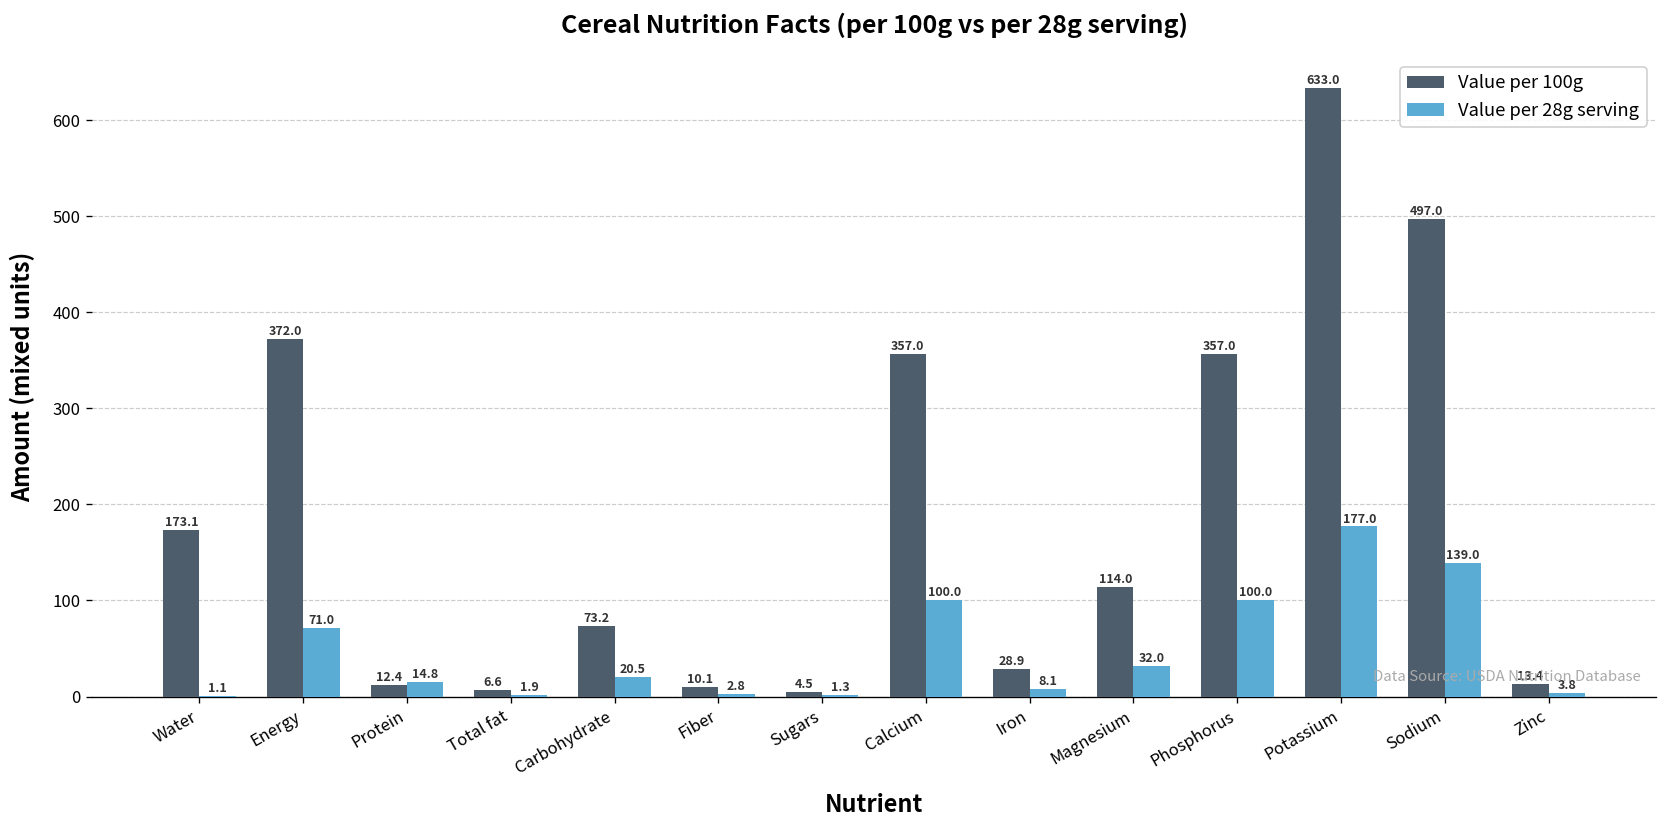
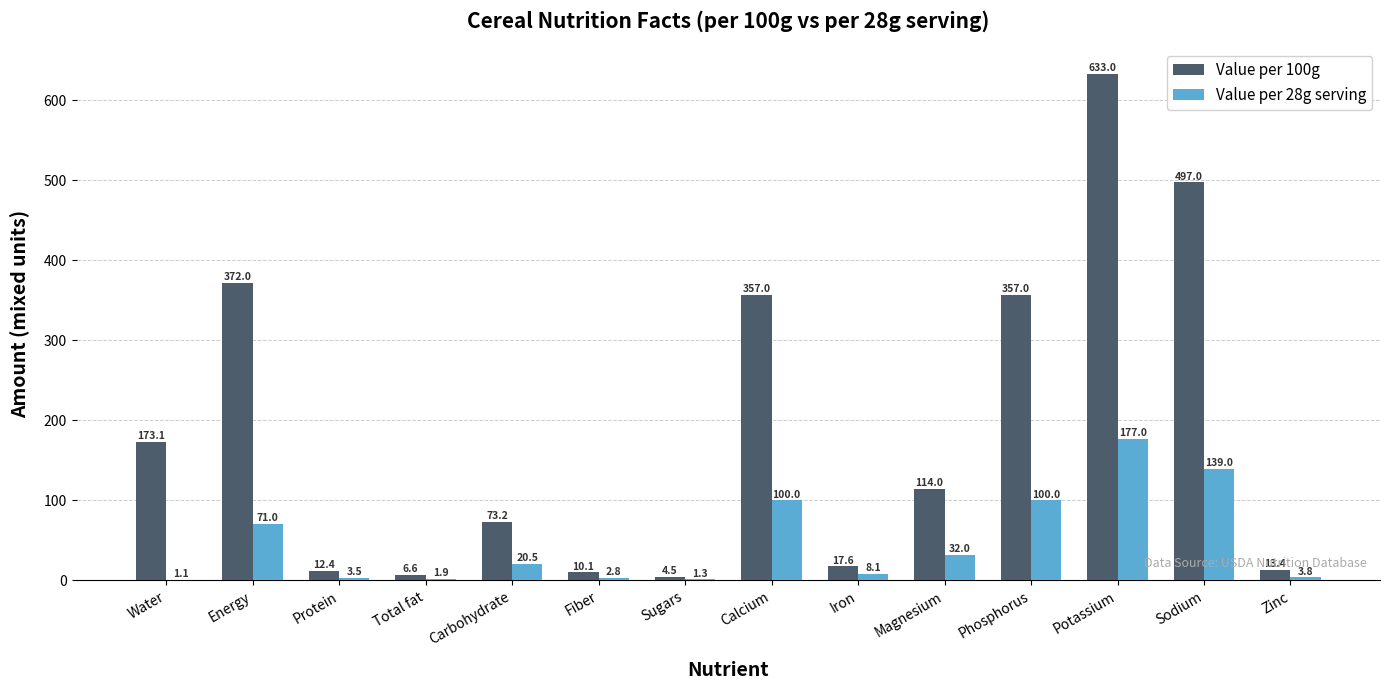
Value per 28g serving, Protein: 14.8 -> 3.5
Value per 100g, Iron: 28.9 -> 17.6
